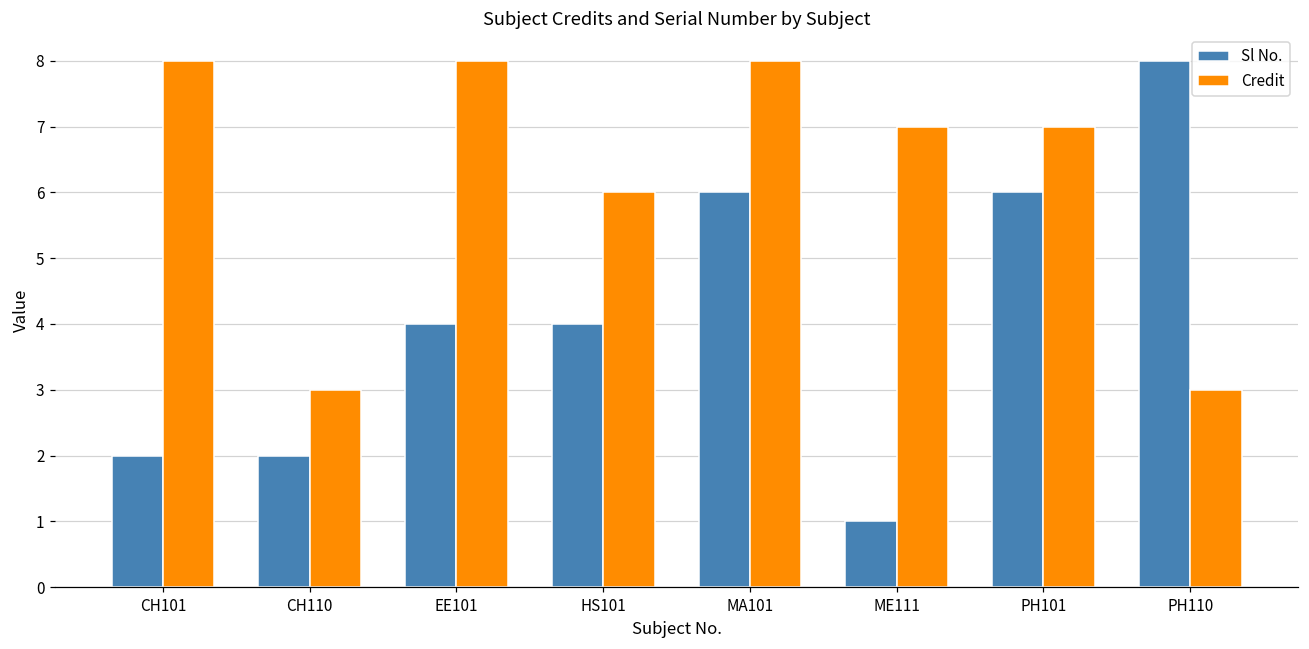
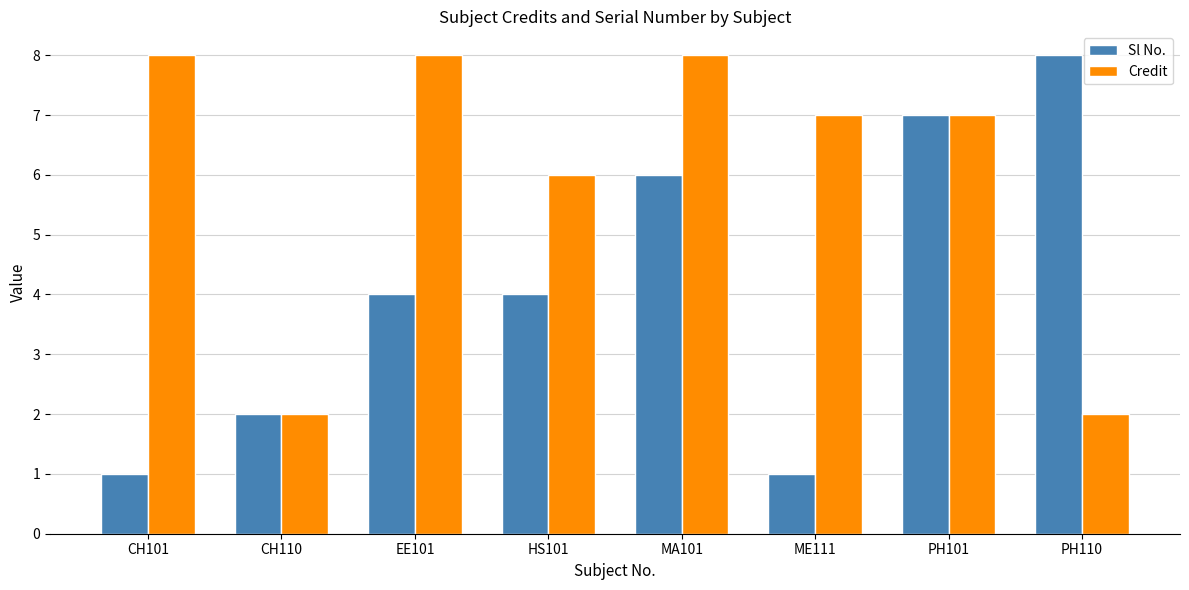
Sl No., CH101: 2 -> 1
Credit, CH110: 3 -> 2
Sl No., PH101: 6 -> 7
Credit, PH110: 3 -> 2
